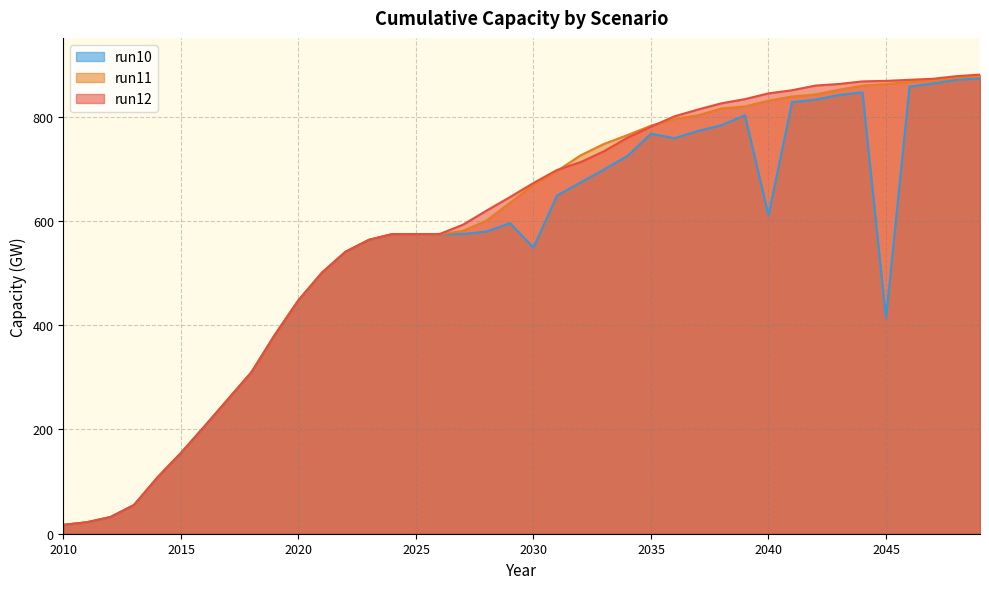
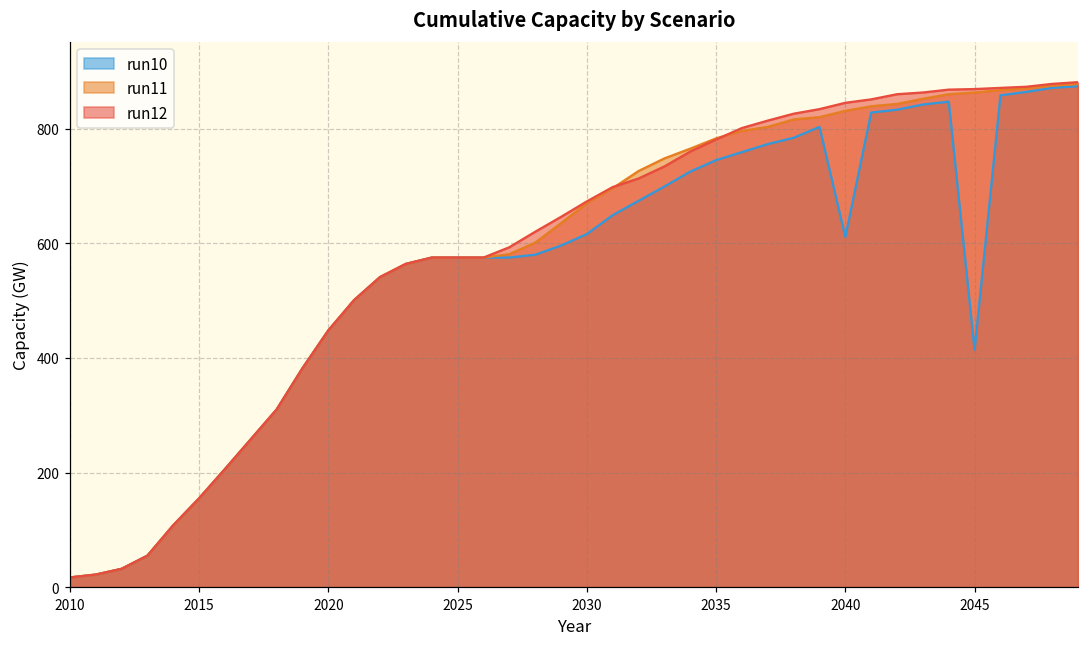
run10, 2030: 550 -> 620
run10, 2035: 770 -> 750
